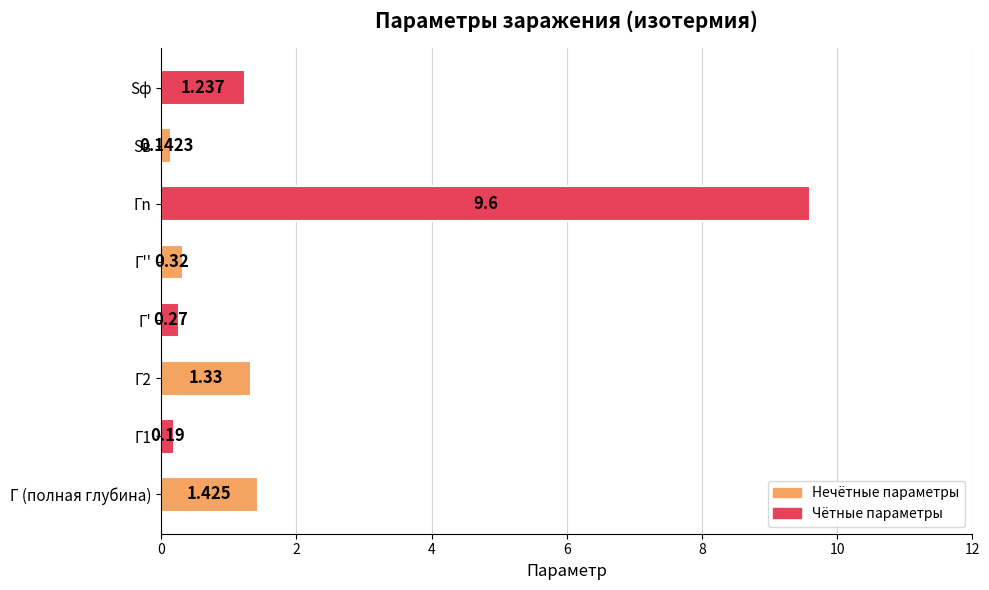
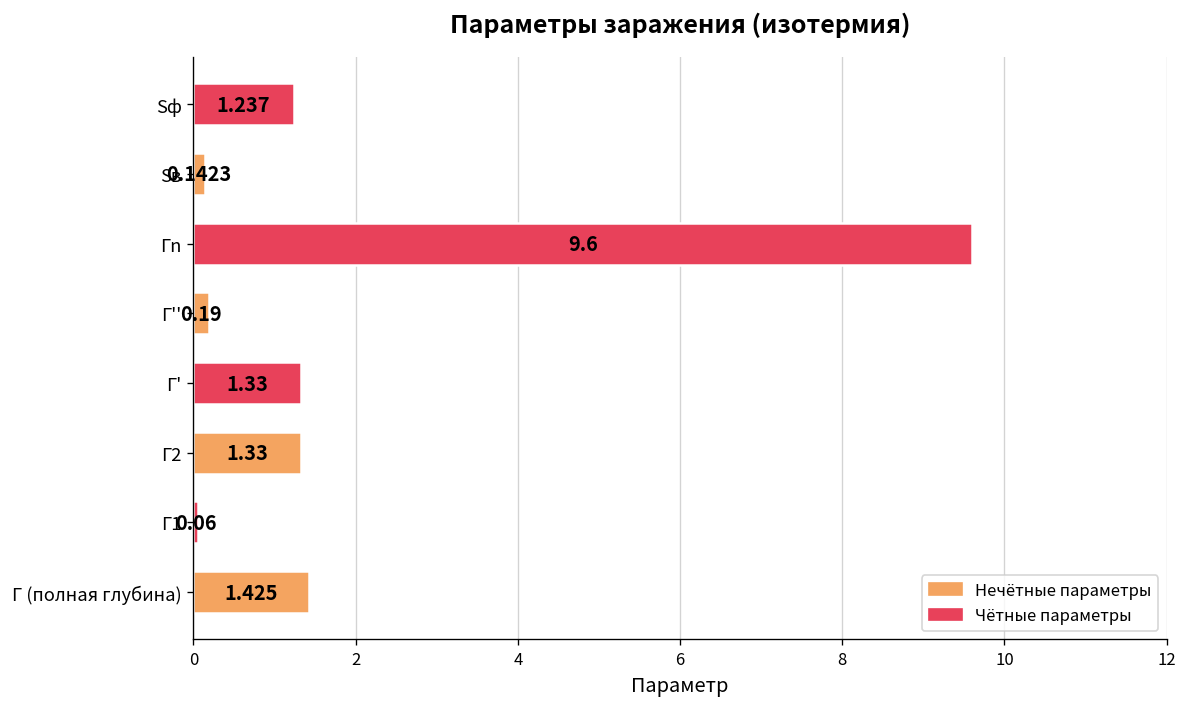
Г'': 0.32 -> 0.19
Г': 0.27 -> 1.33
Г1: 0.19 -> 0.06
